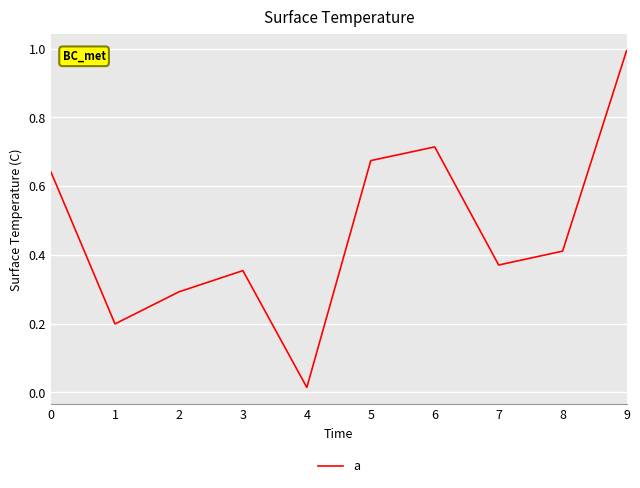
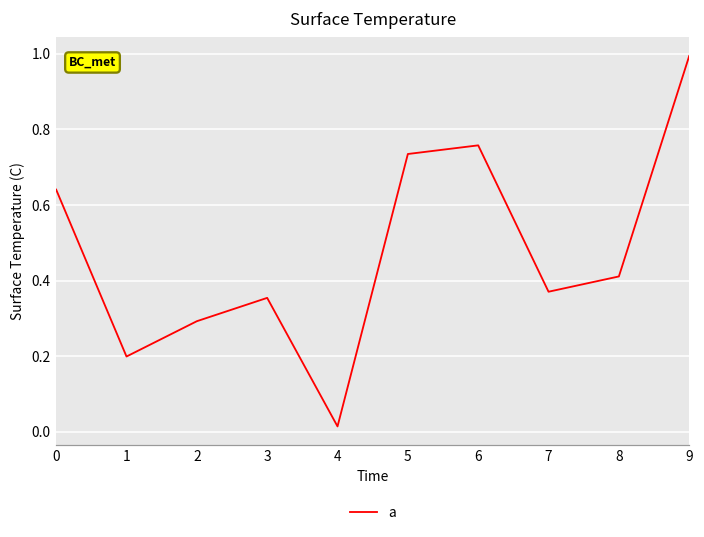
5: 0.67 -> 0.73
6: 0.71 -> 0.76
